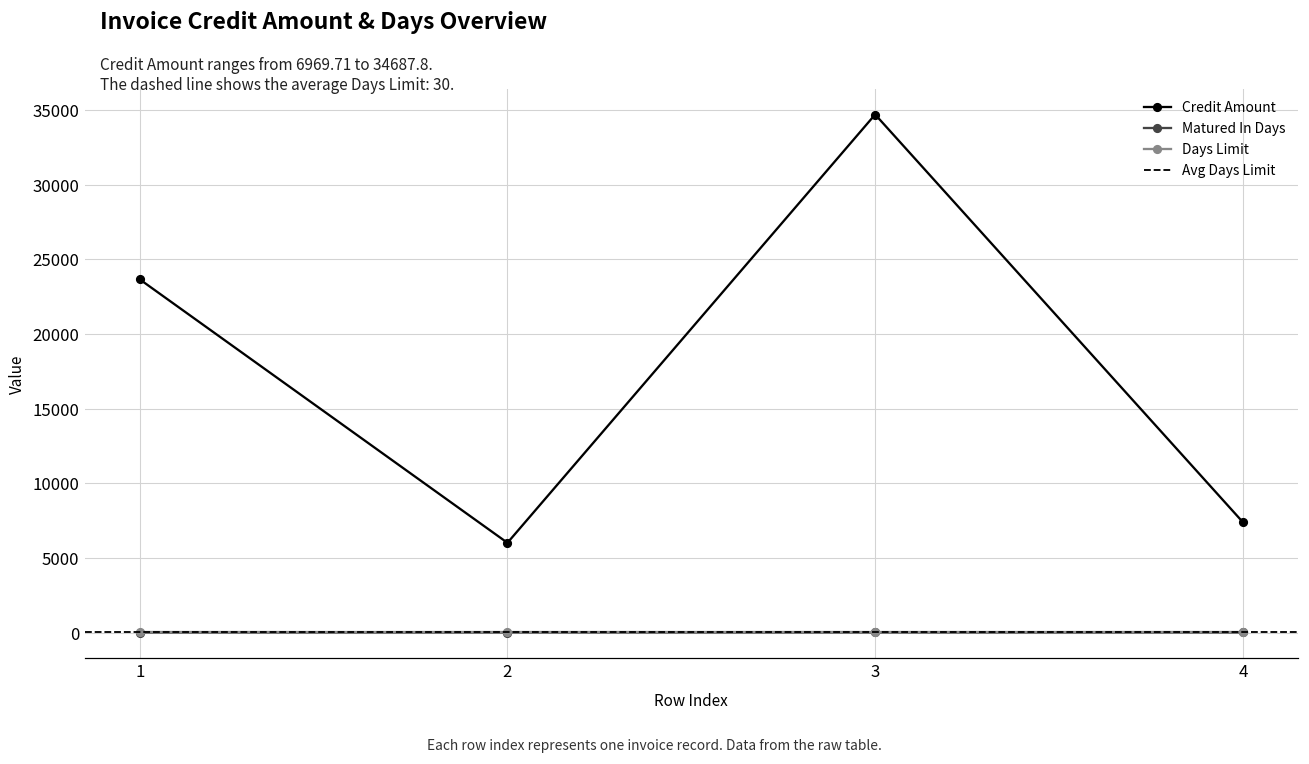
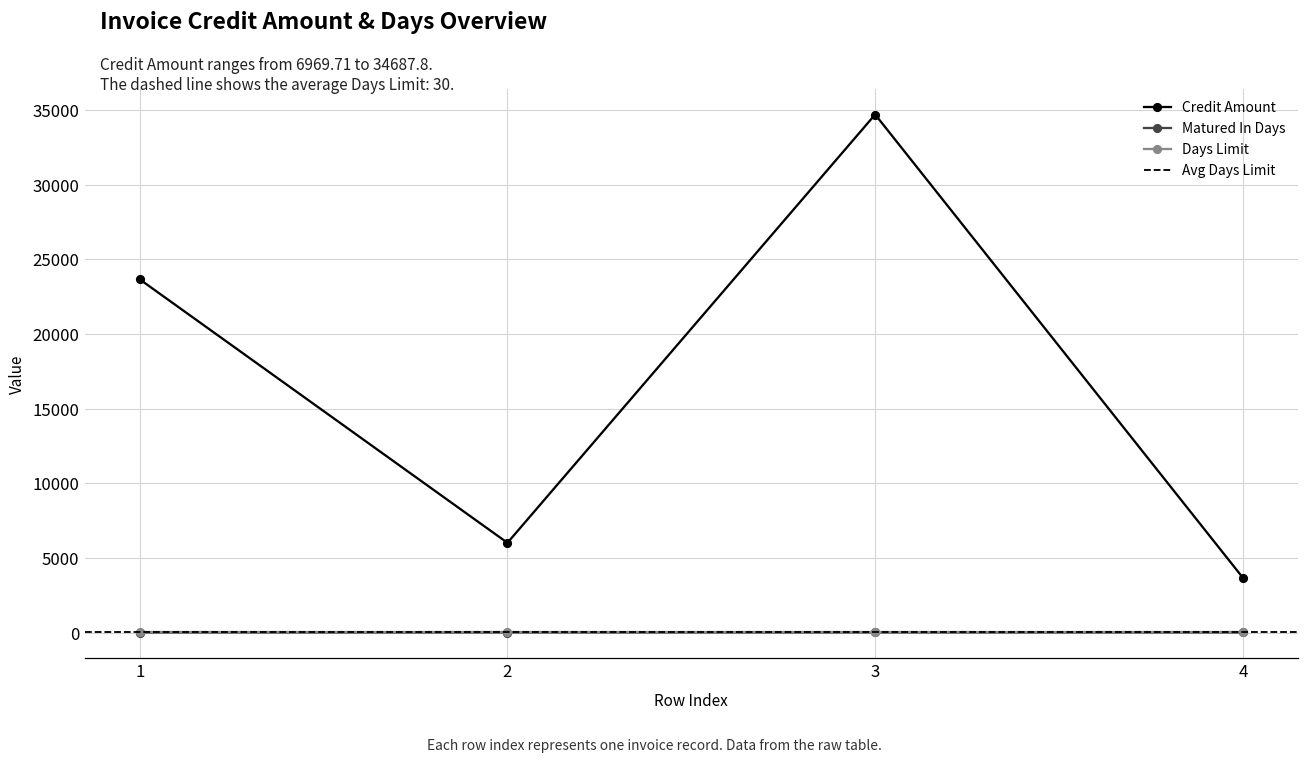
Credit Amount, 4: 7400 -> 3700
